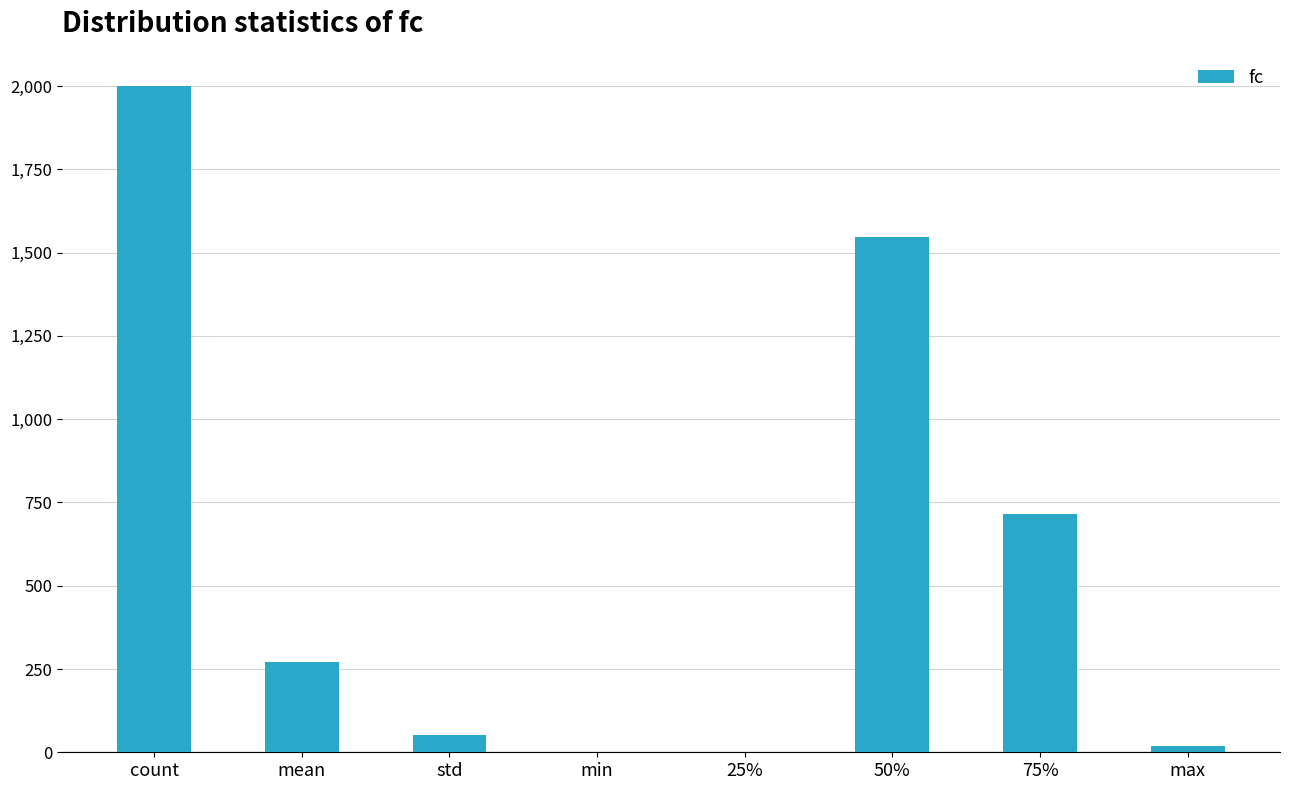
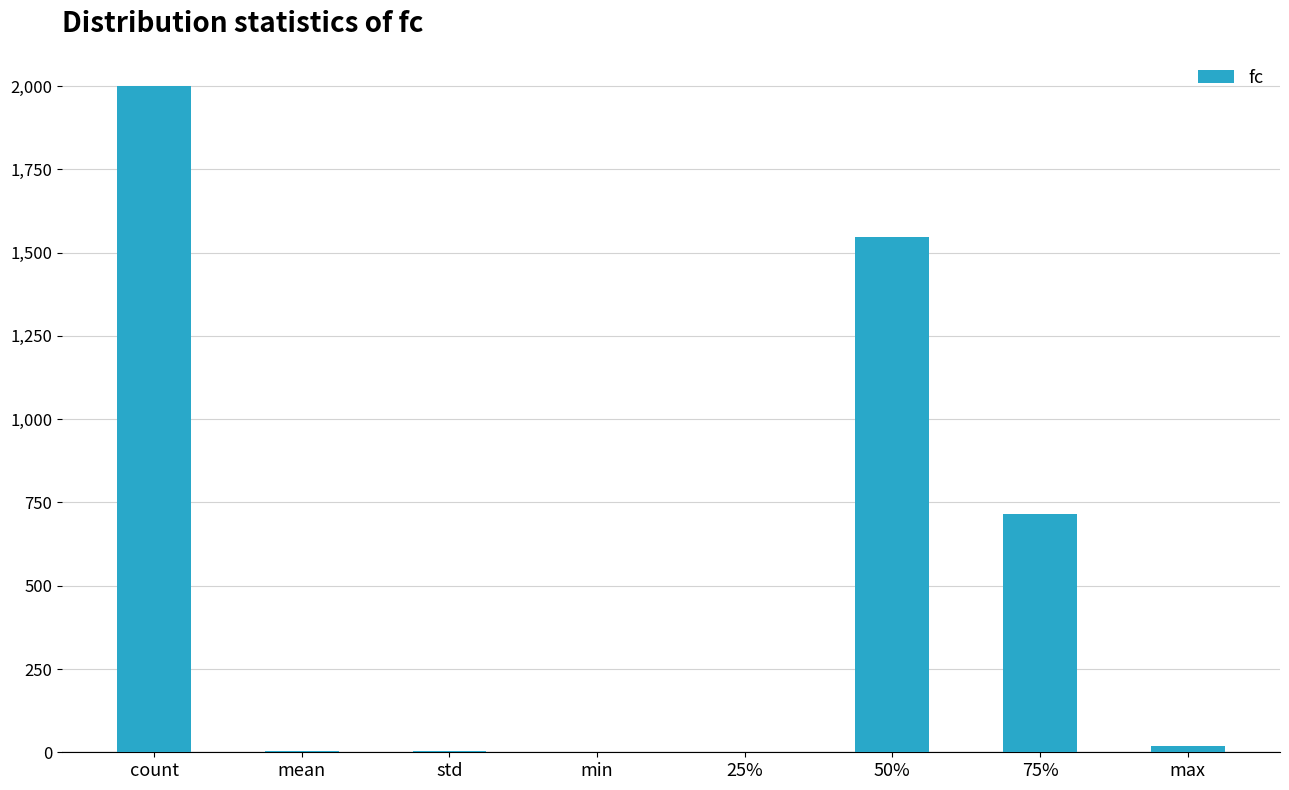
mean: 270 -> 0
std: 50 -> 0
